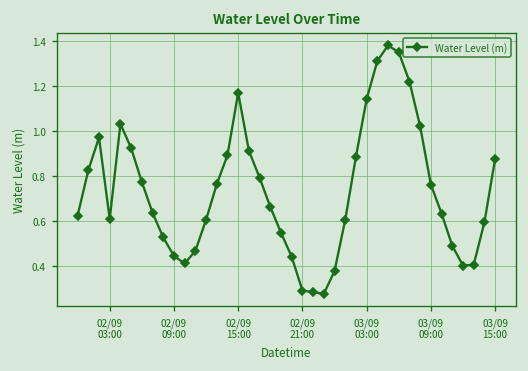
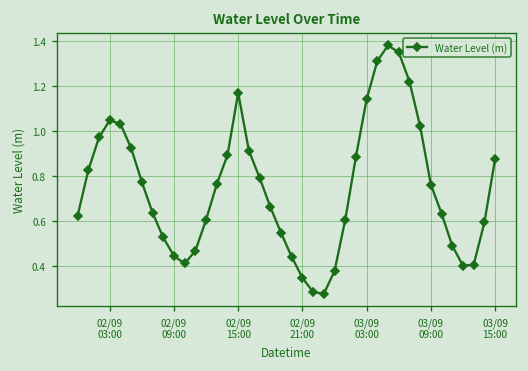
02/09 03:00: 0.61 -> 1.05
02/09 21:00: 0.29 -> 0.35
